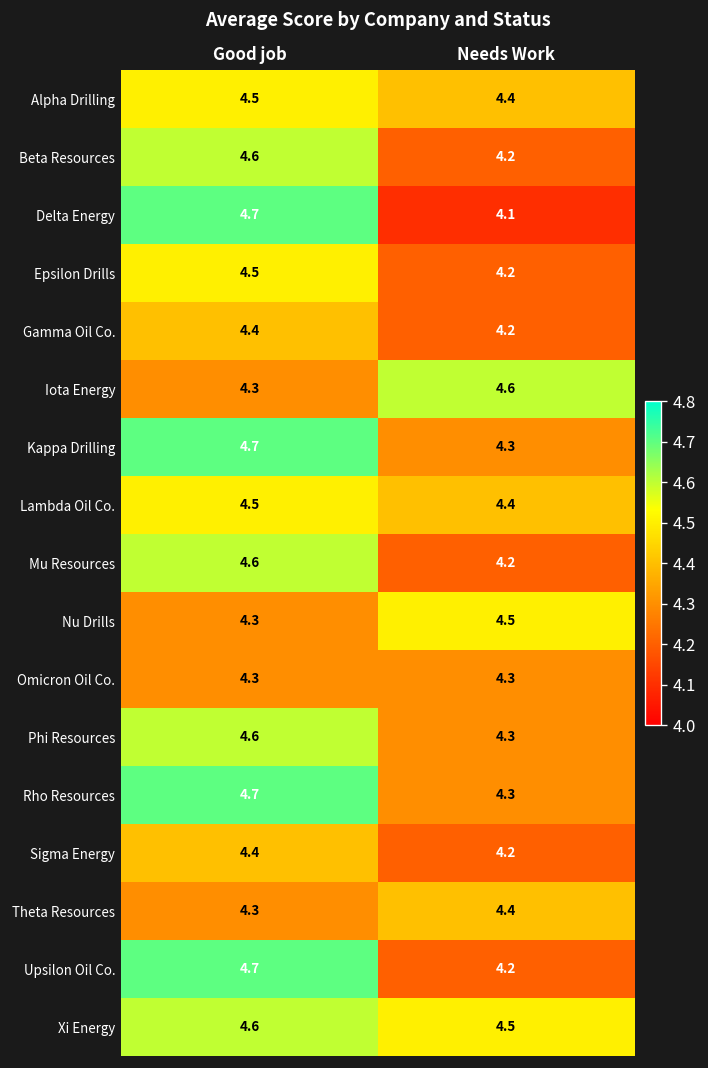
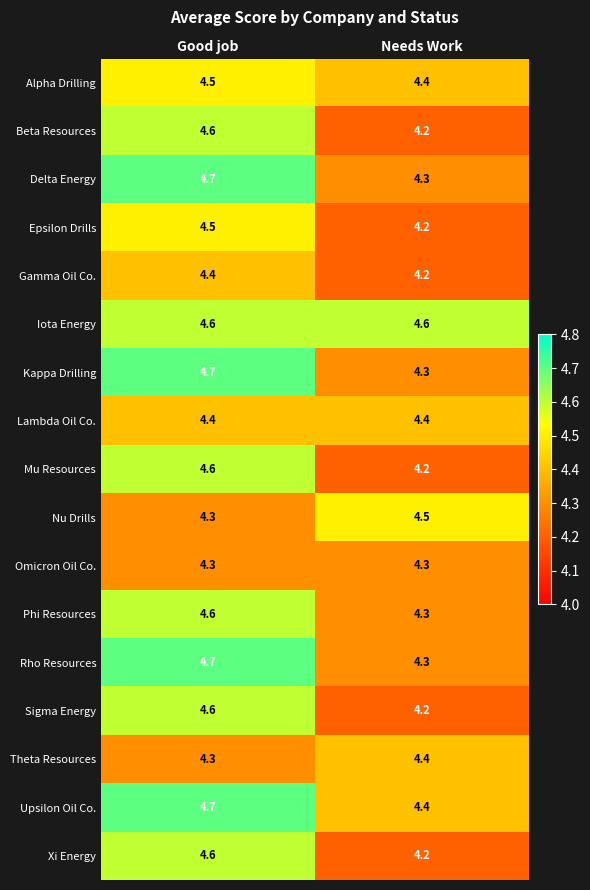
Delta Energy, Needs Work: 4.1 -> 4.3
Iota Energy, Good job: 4.3 -> 4.6
Lambda Oil Co., Good job: 4.5 -> 4.4
Sigma Energy, Good job: 4.4 -> 4.6
Upsilon Oil Co., Needs Work: 4.2 -> 4.4
Xi Energy, Needs Work: 4.5 -> 4.2
